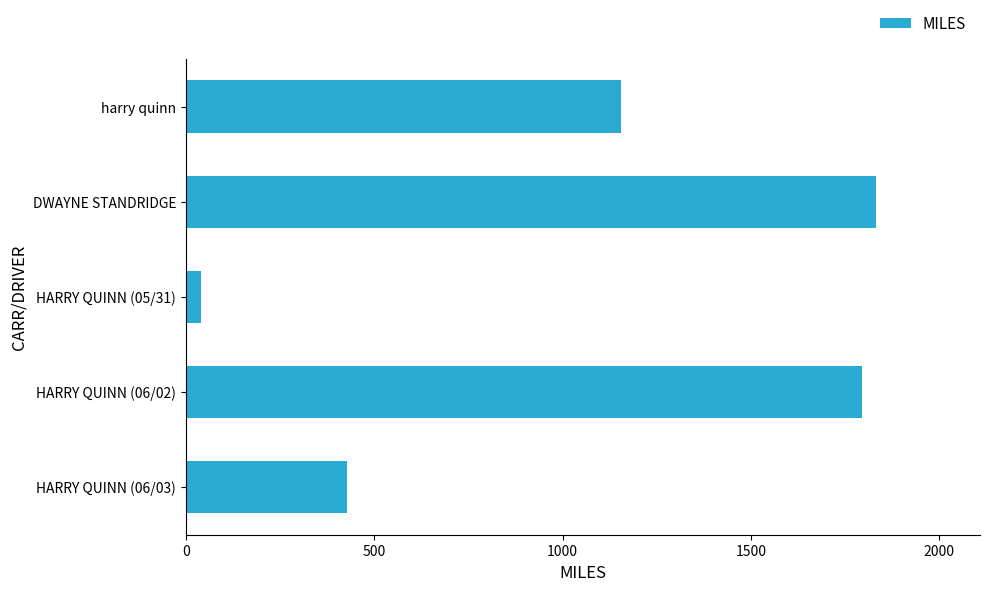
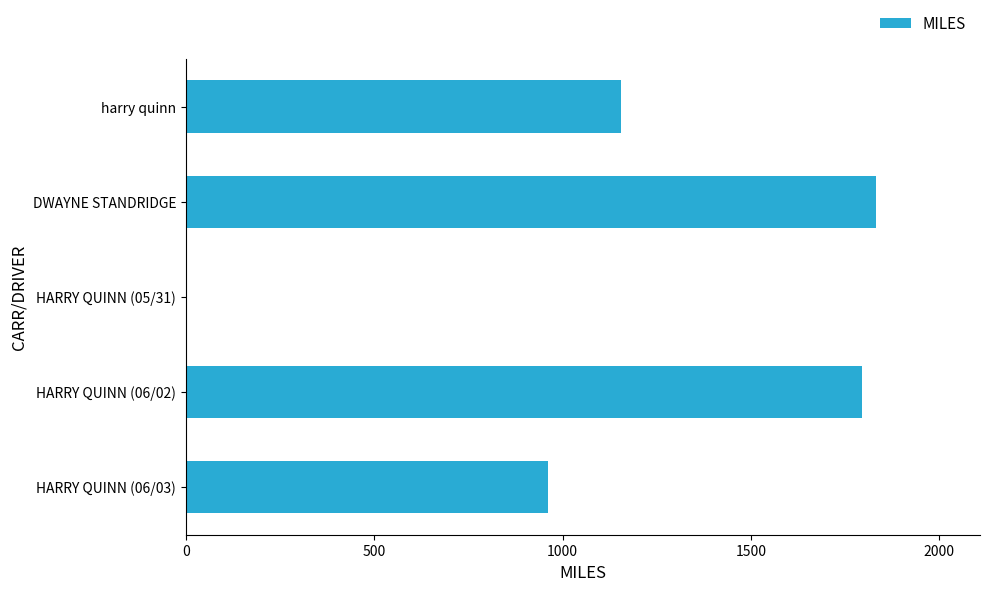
HARRY QUINN (05/31): 40 -> 0
HARRY QUINN (06/03): 430 -> 960
